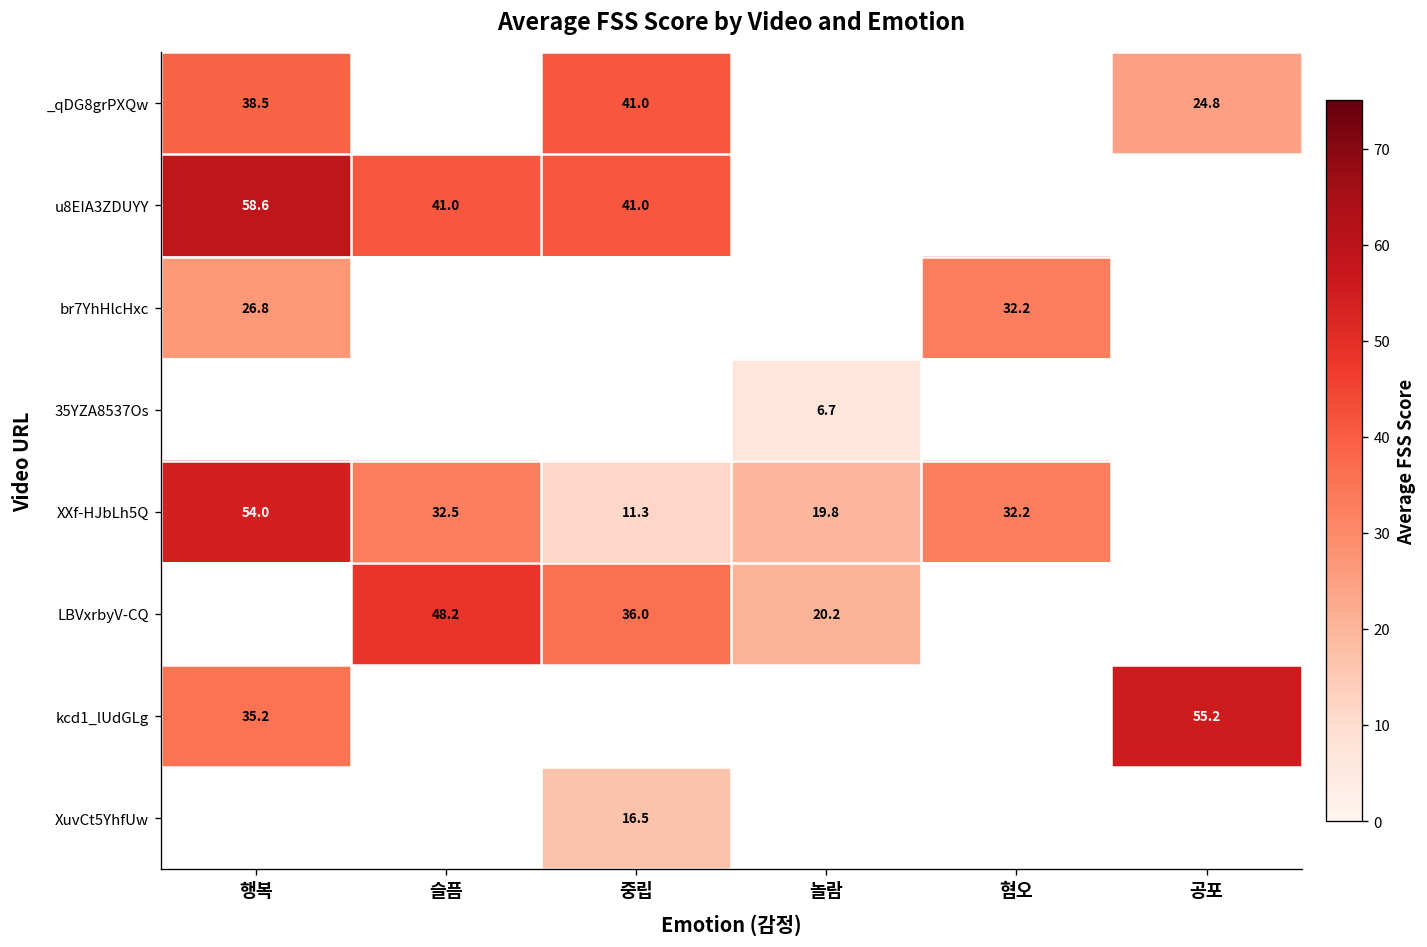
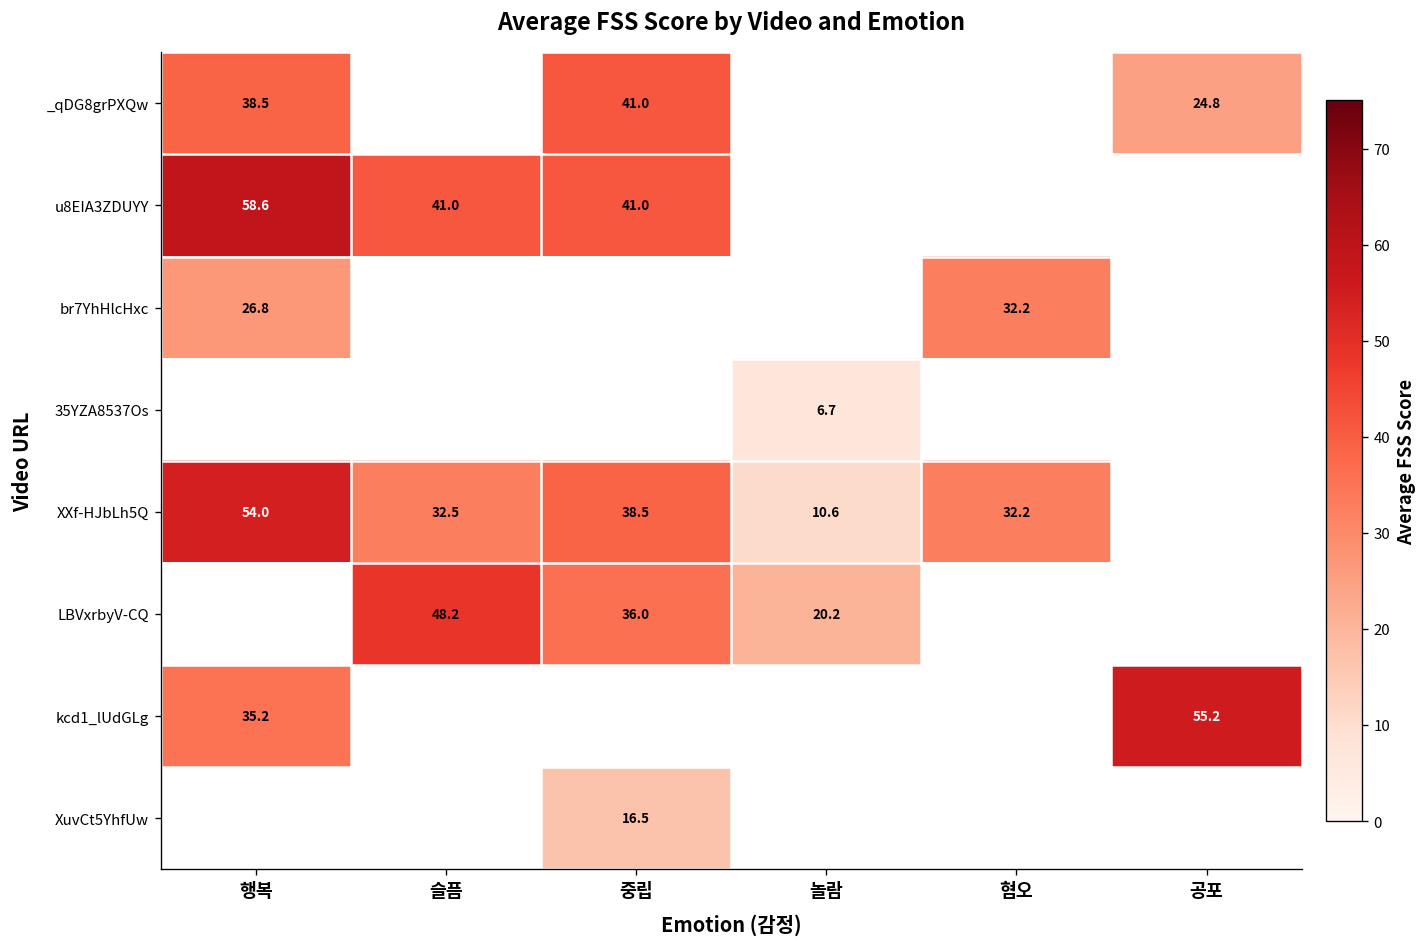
XXf-HJbLh5Q, 중립: 11.3 -> 38.5
XXf-HJbLh5Q, 놀람: 19.8 -> 10.6
